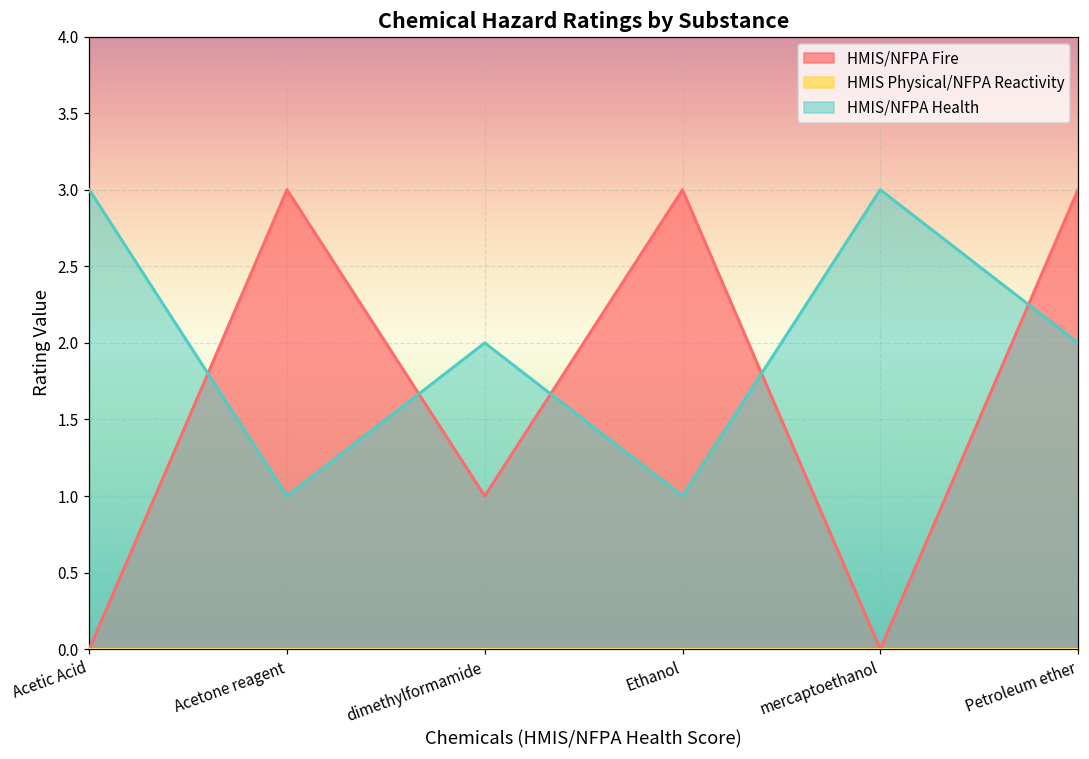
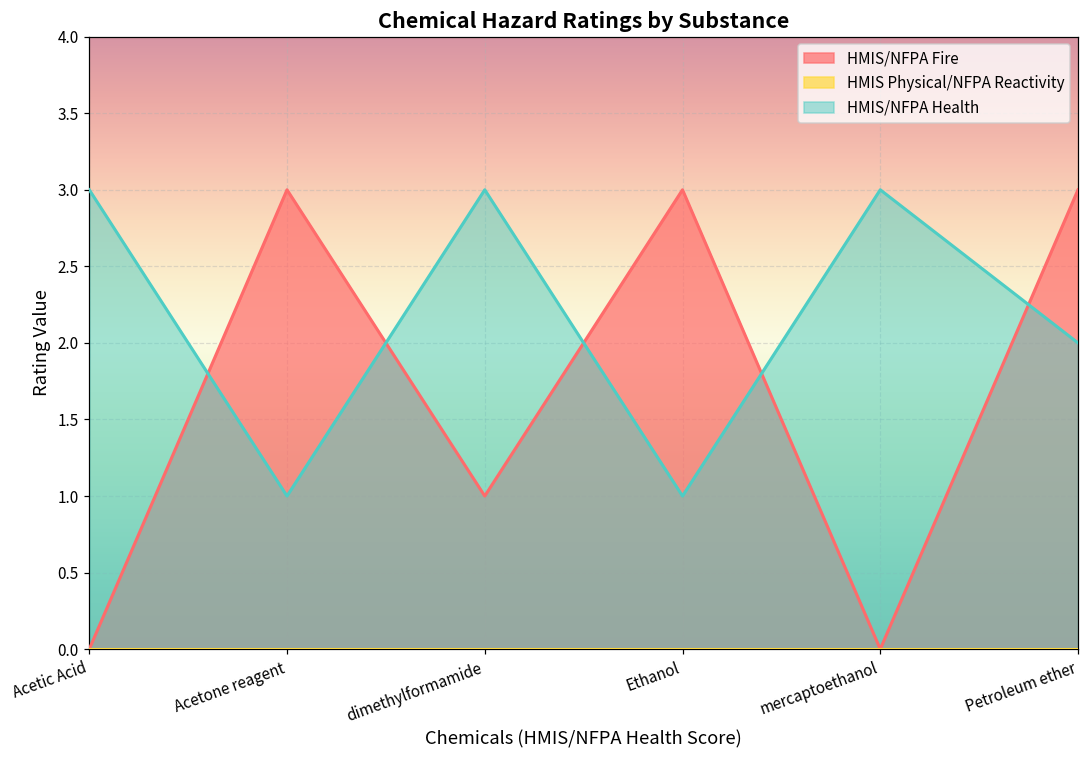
HMIS/NFPA Health, dimethylformamide: 2 -> 3
